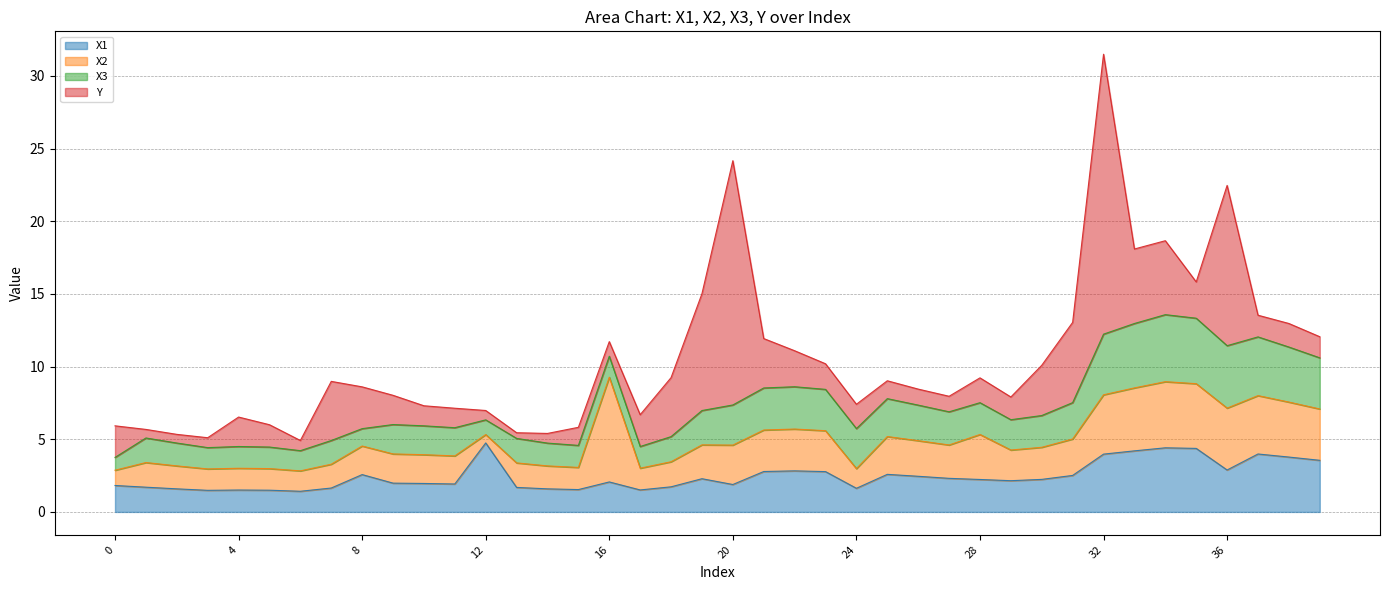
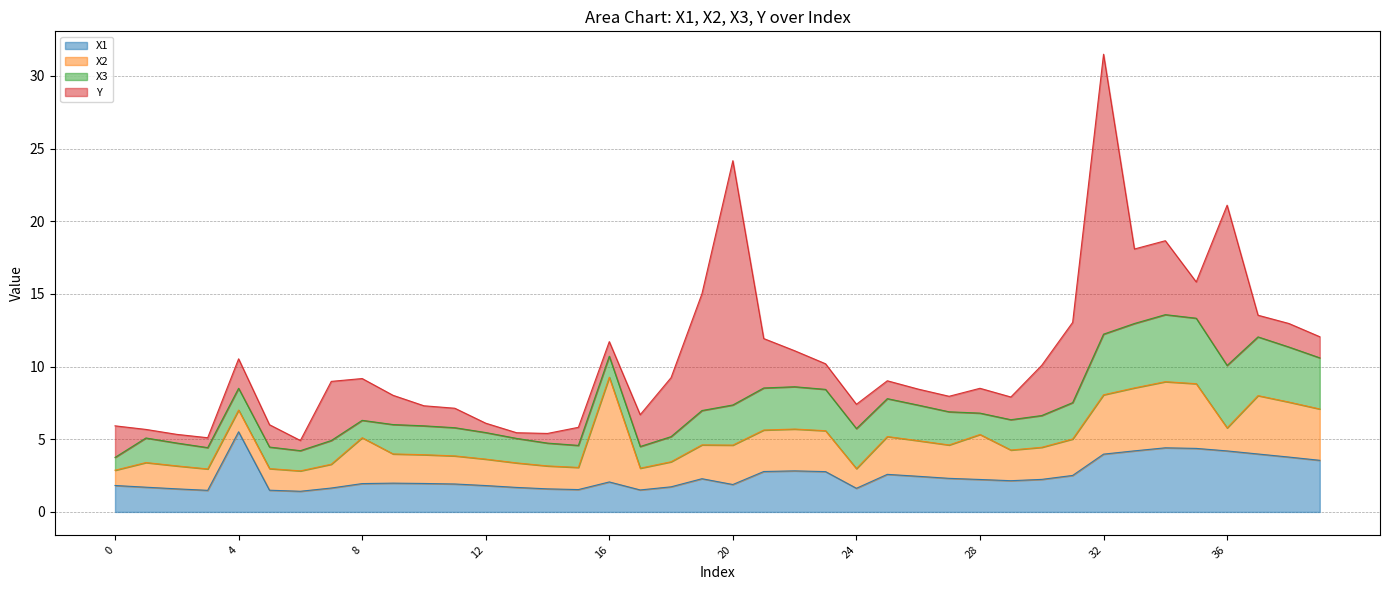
X1, 4: 1.5 -> 5.5
X1, 8: 2.6 -> 2.0
X2, 8: 2.0 -> 3.2
X1, 12: 4.7 -> 1.8
X2, 12: 0.6 -> 1.8
X3, 12: 1.0 -> 1.8
X3, 28: 2.2 -> 1.5
X1, 36: 2.9 -> 4.2
X2, 36: 4.3 -> 1.6
